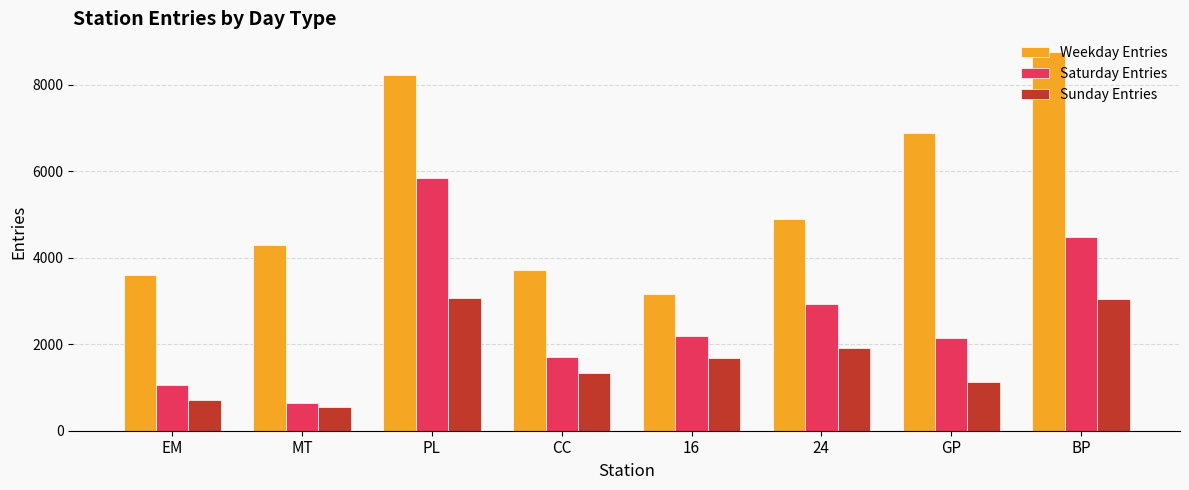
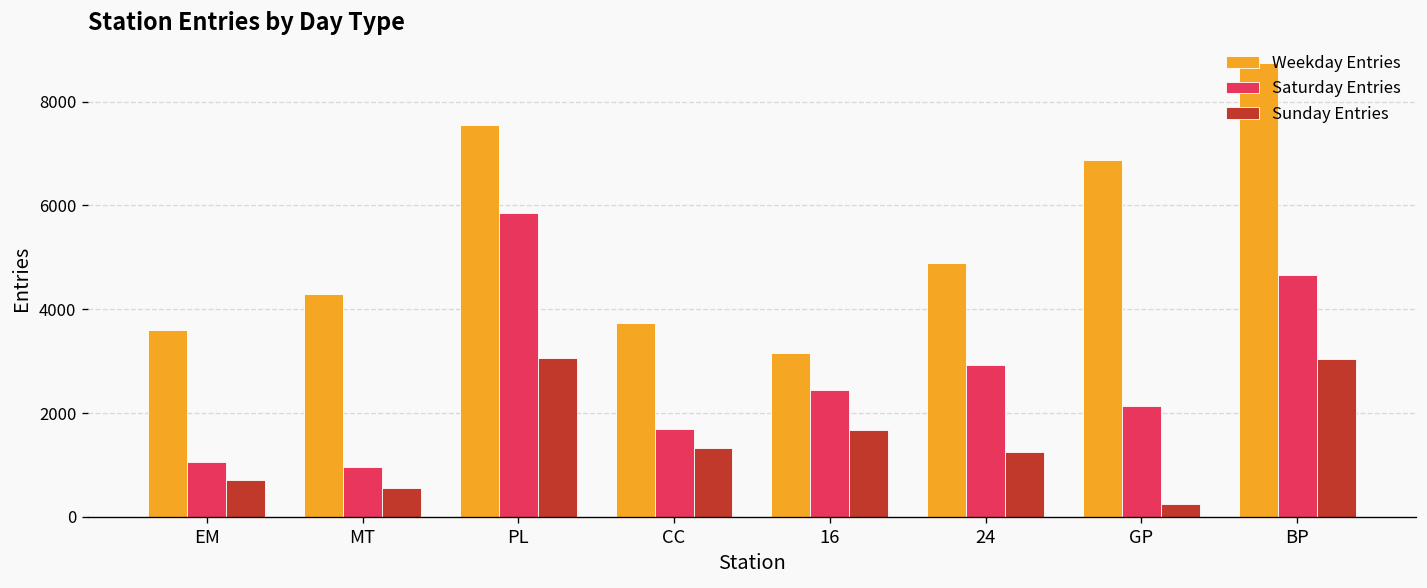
Saturday Entries, MT: 600 -> 1000
Weekday Entries, PL: 8200 -> 7600
Saturday Entries, 16: 2200 -> 2400
Sunday Entries, 24: 1900 -> 1200
Sunday Entries, GP: 1100 -> 300
Saturday Entries, BP: 4500 -> 4700
